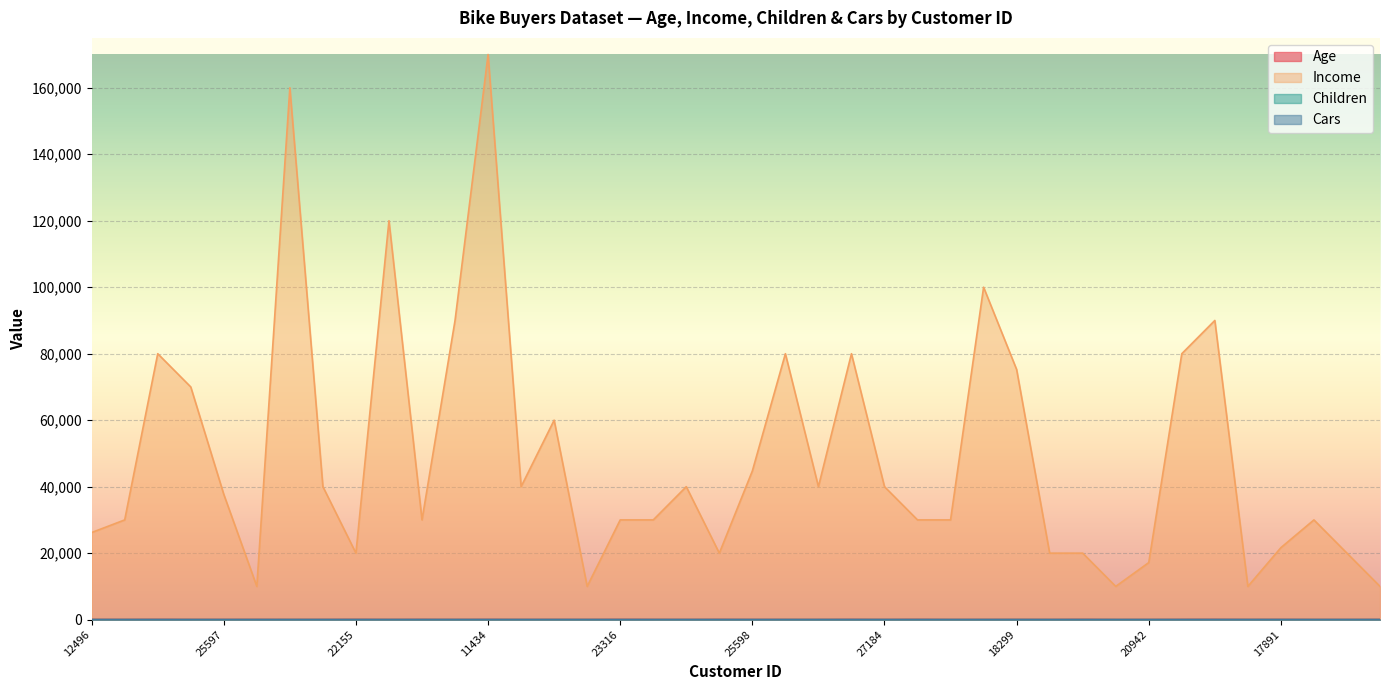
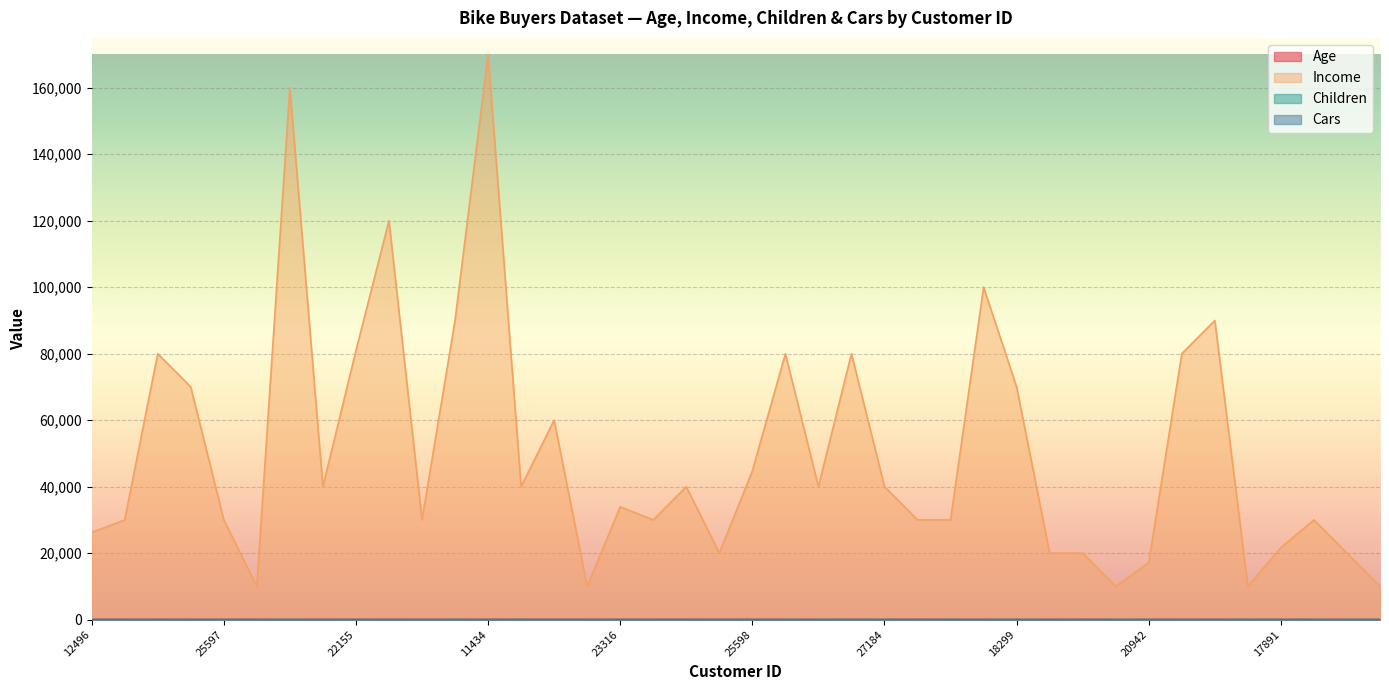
Income, 25597: 38,000 -> 30,000
Income, 22155: 20,000 -> 81,000
Income, 23316: 30,000 -> 34,000
Income, 18299: 75,000 -> 70,000
